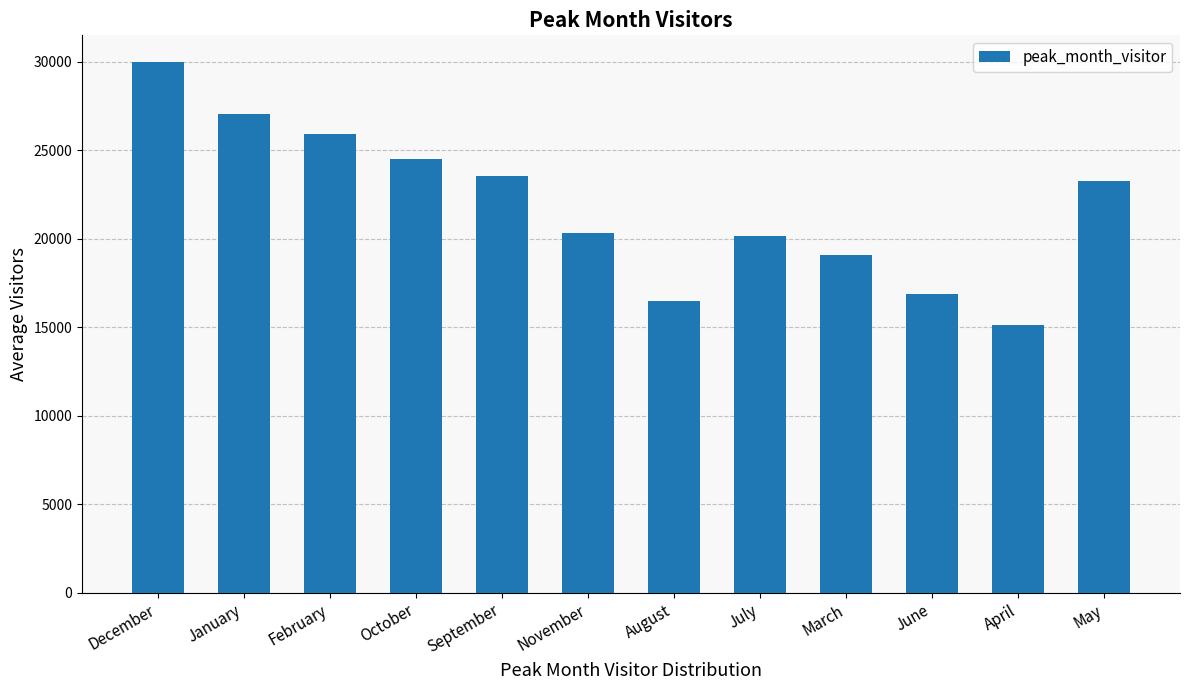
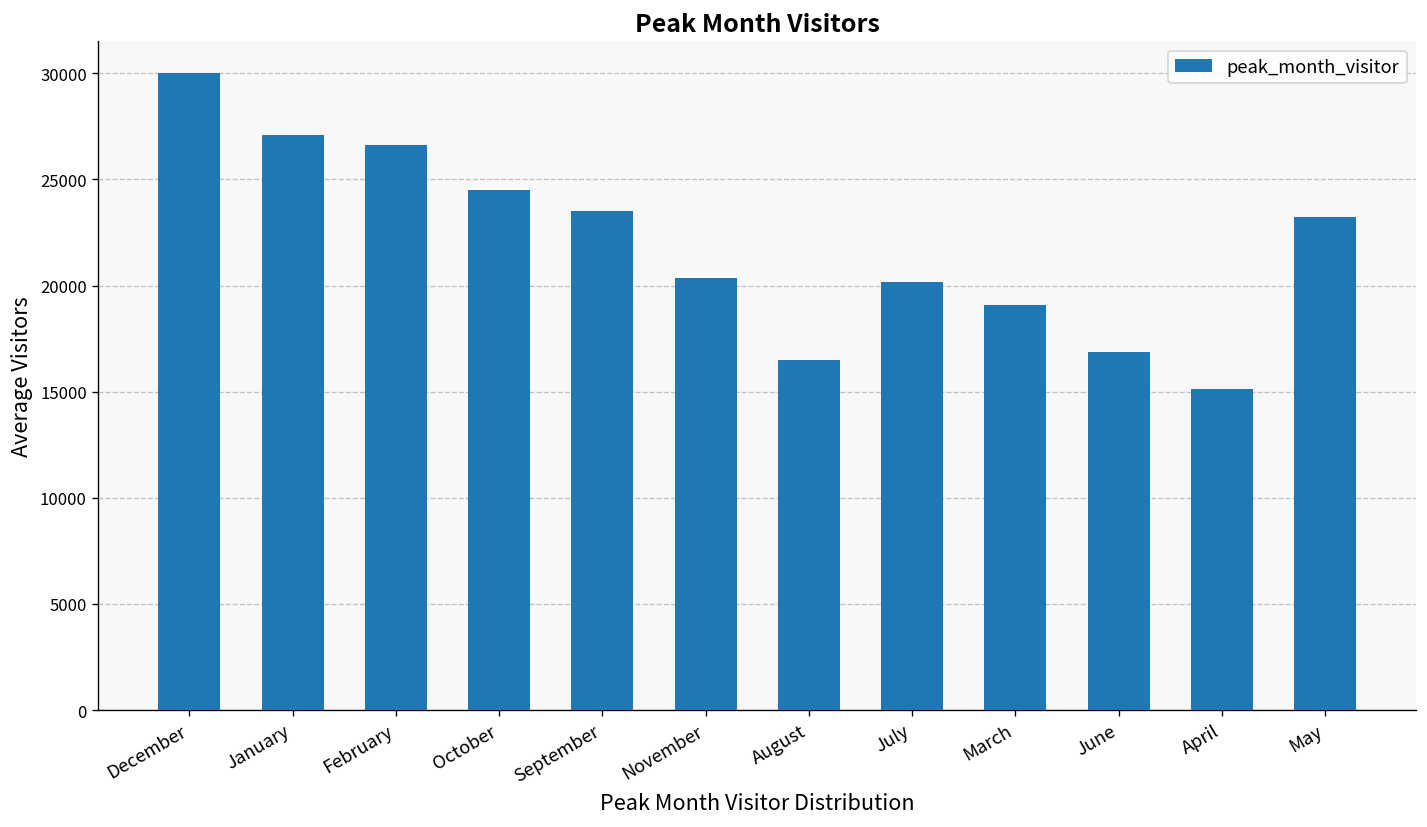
February: 25900 -> 26600
